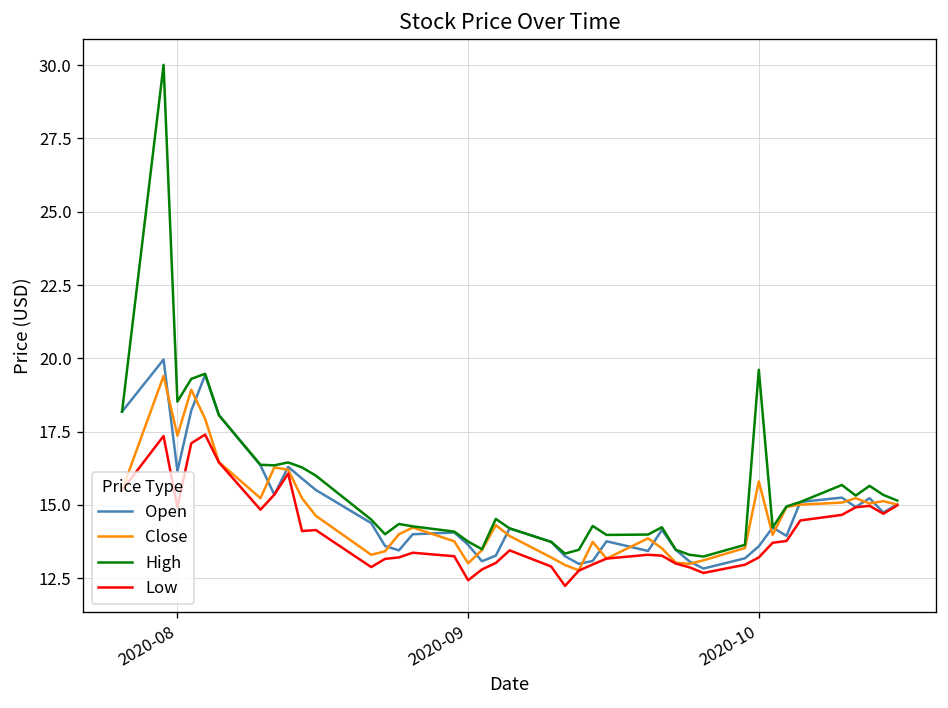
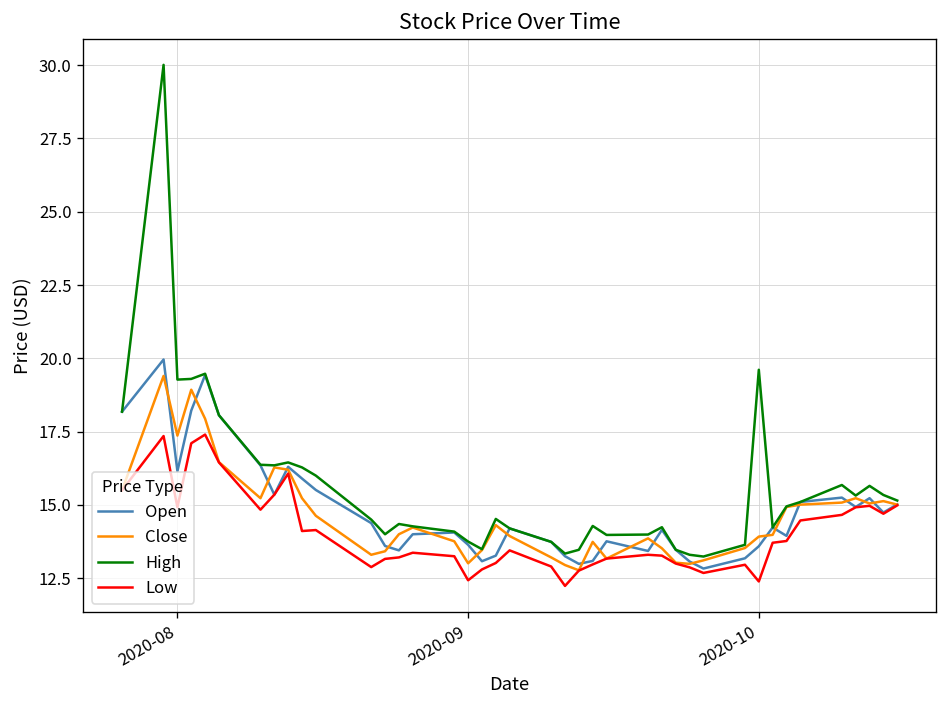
High, 2020-08: 18.5 -> 19.3
Close, 2020-10: 15.8 -> 13.9
Low, 2020-10: 13.2 -> 12.4
